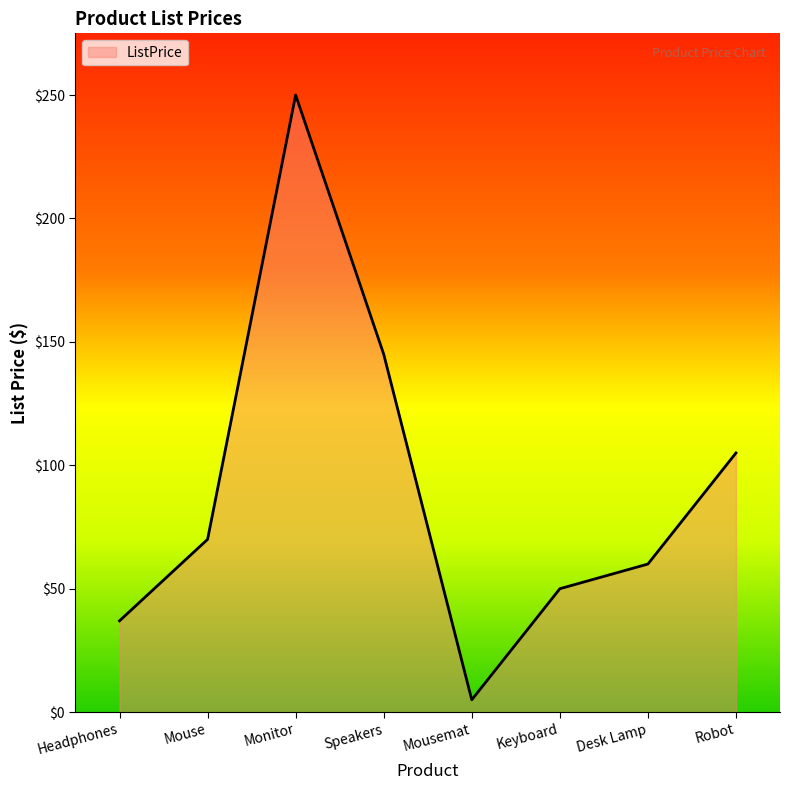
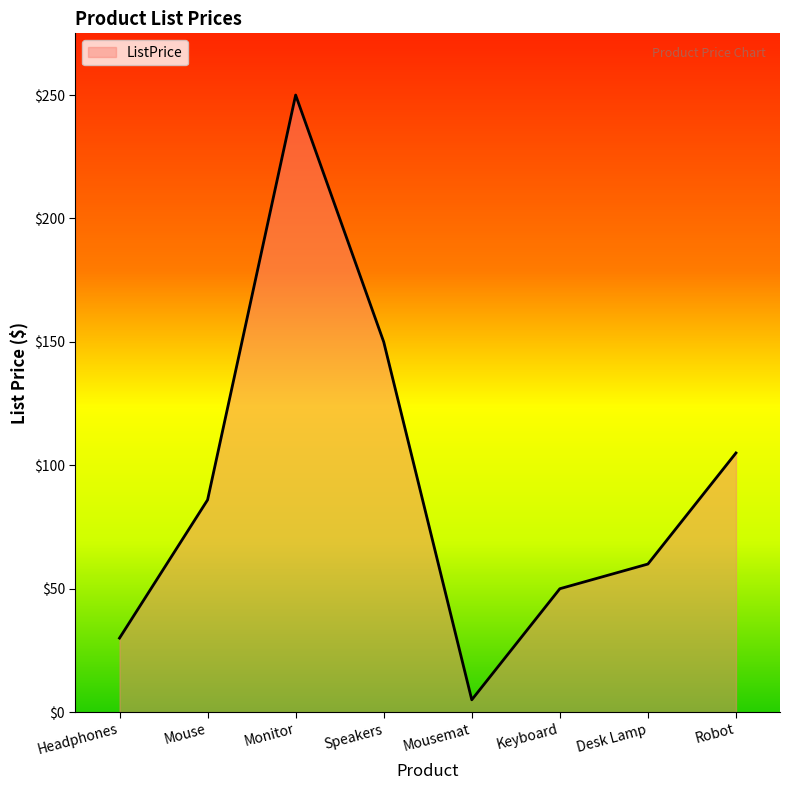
Headphones: $37 -> $30
Mouse: $70 -> $86
Speakers: $145 -> $150
